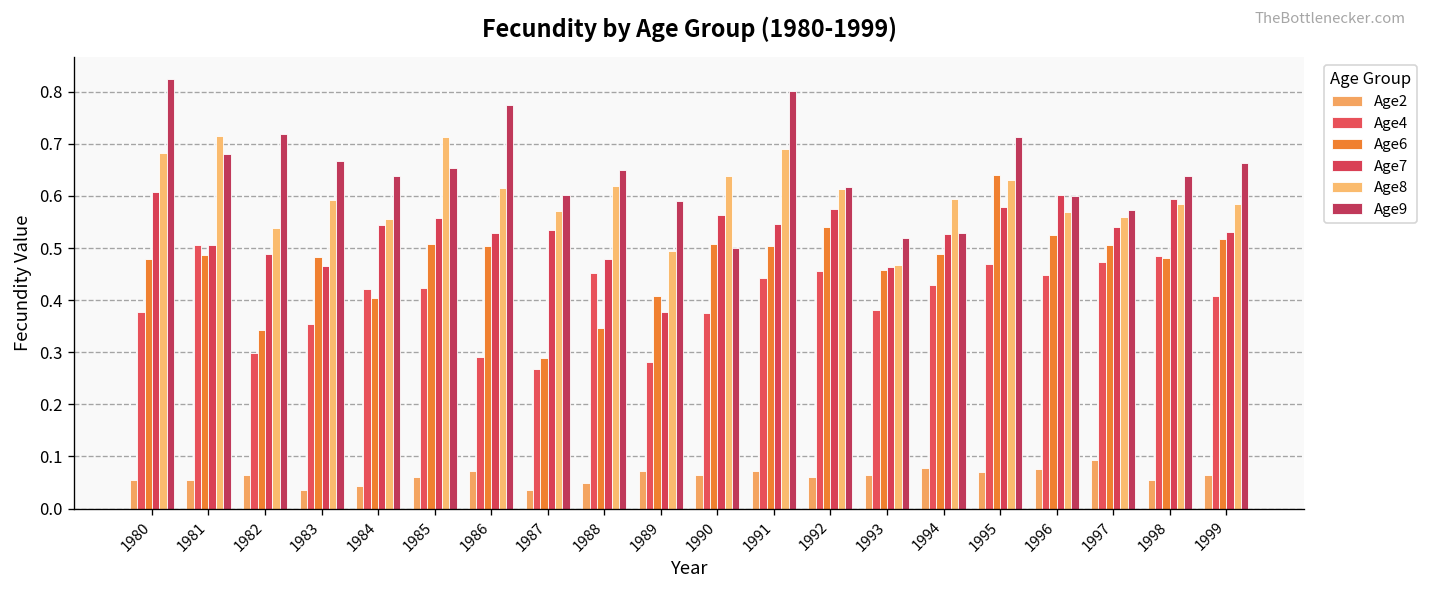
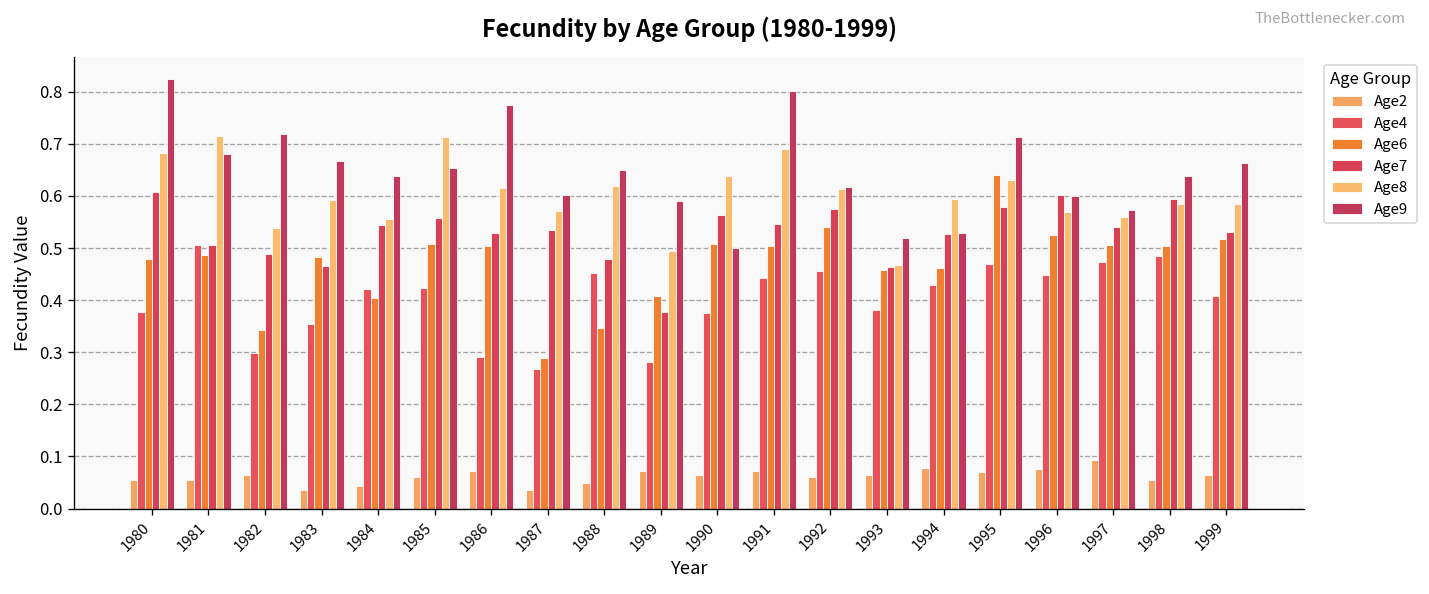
Age6, 1994: 0.49 -> 0.46
Age6, 1998: 0.48 -> 0.50
